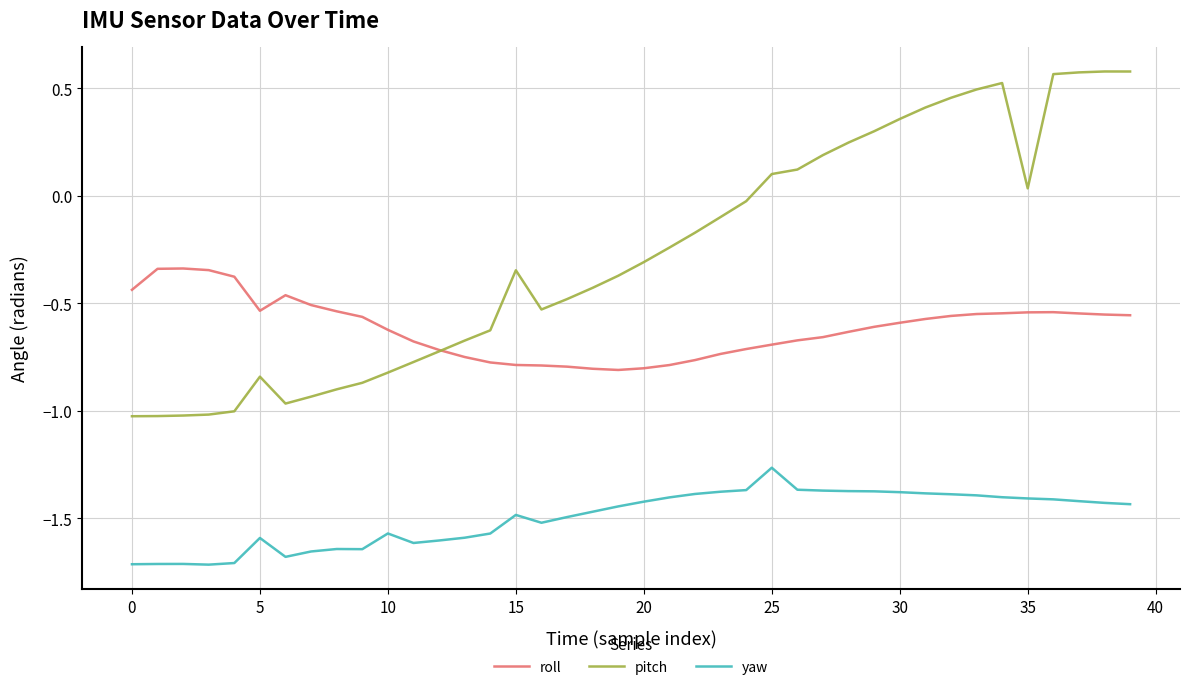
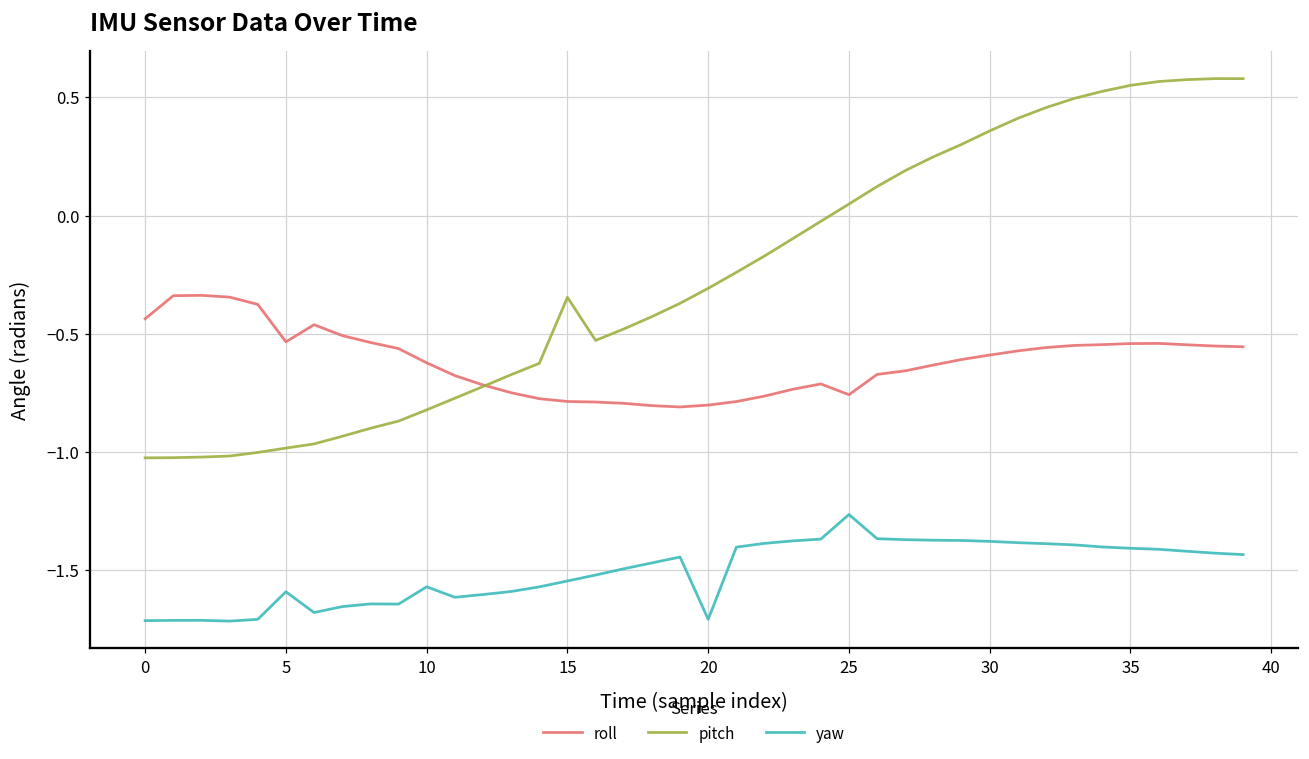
pitch, 5: -0.84 -> -0.98
yaw, 15: -1.48 -> -1.55
yaw, 20: -1.42 -> -1.71
roll, 25: -0.69 -> -0.76
pitch, 25: 0.10 -> 0.05
pitch, 35: 0.04 -> 0.55
